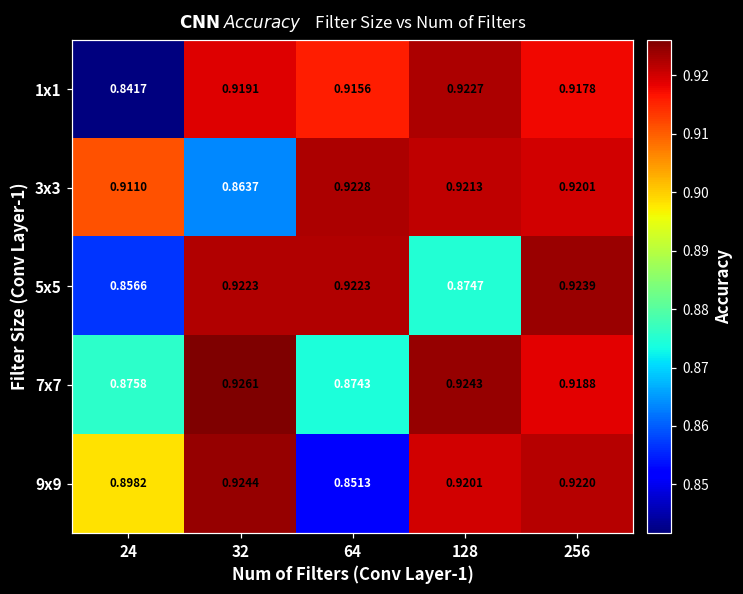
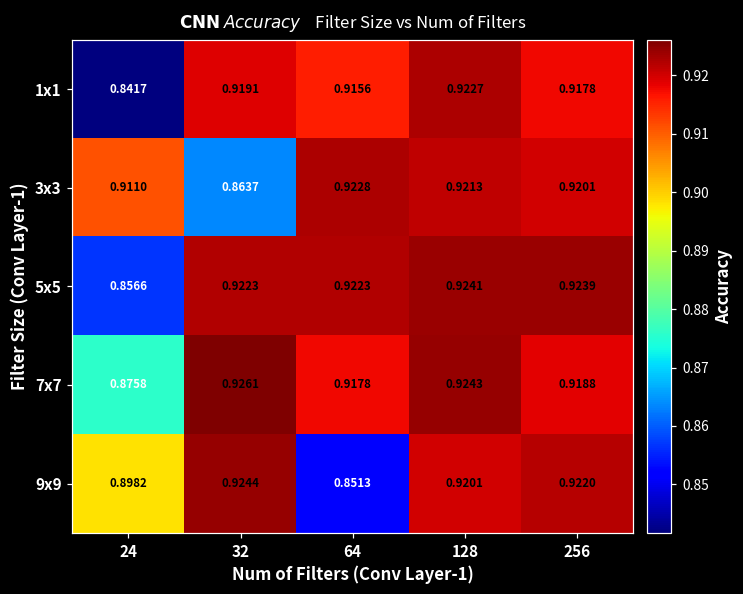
5x5, 128: 0.8747 -> 0.9241
7x7, 64: 0.8743 -> 0.9178
